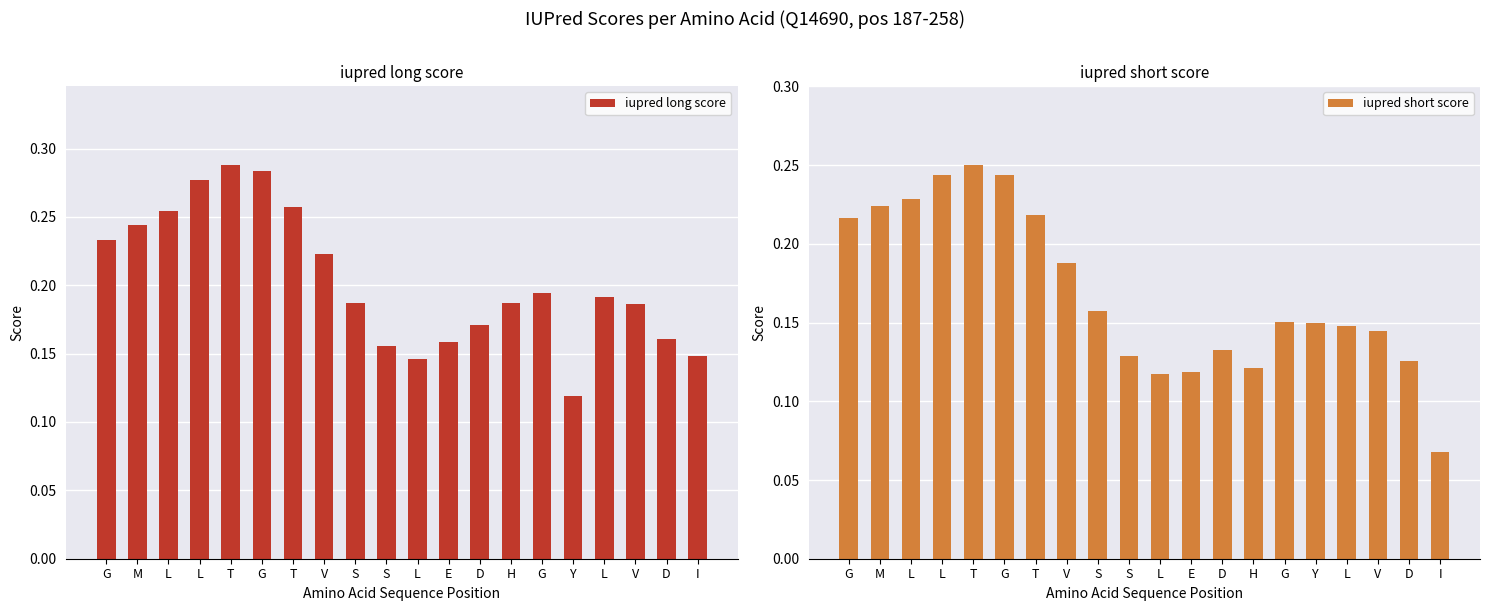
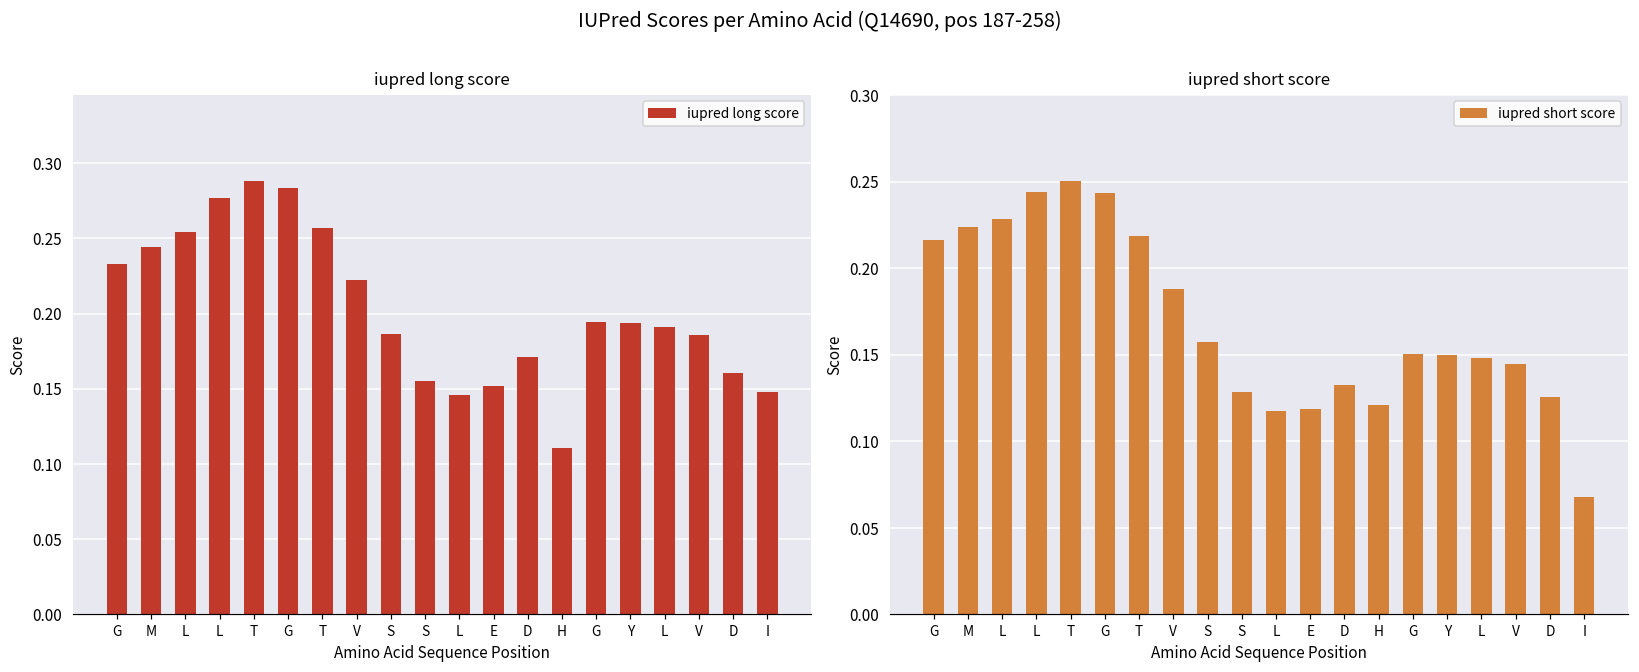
iupred long score, E: 0.159 -> 0.152
iupred long score, H: 0.187 -> 0.111
iupred long score, Y: 0.119 -> 0.194
